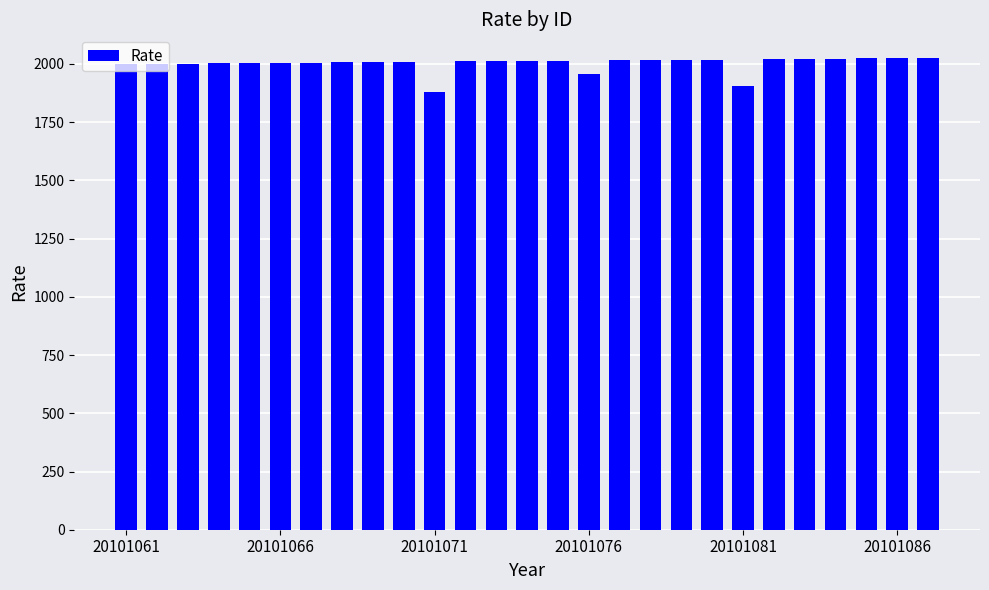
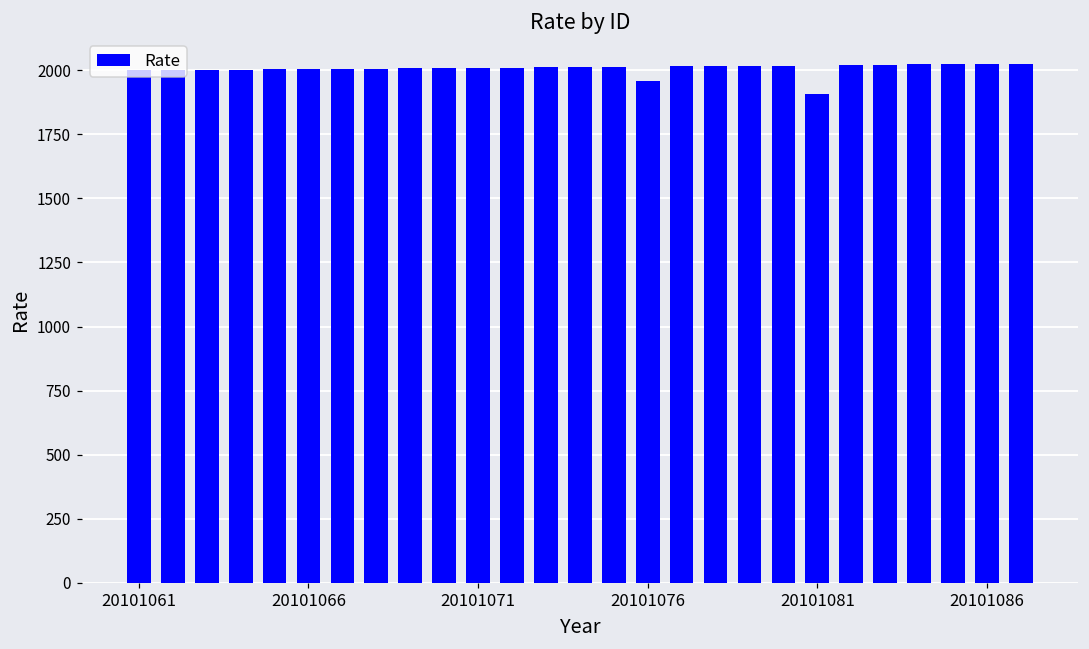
20101071: 1880 -> 2010
